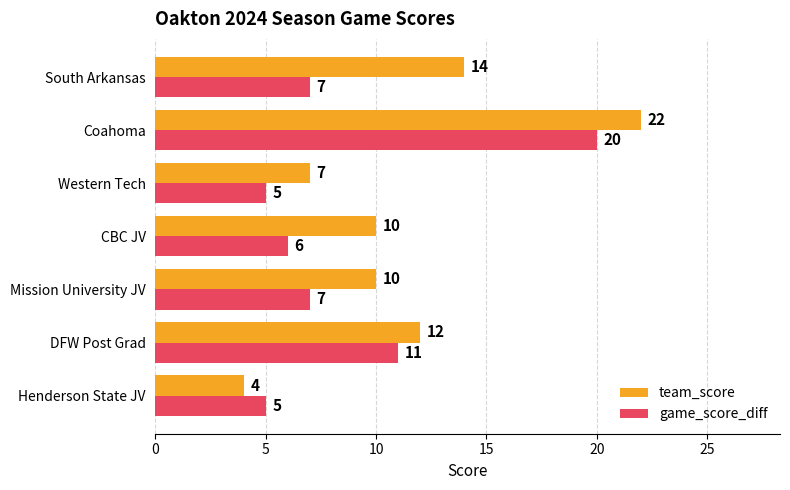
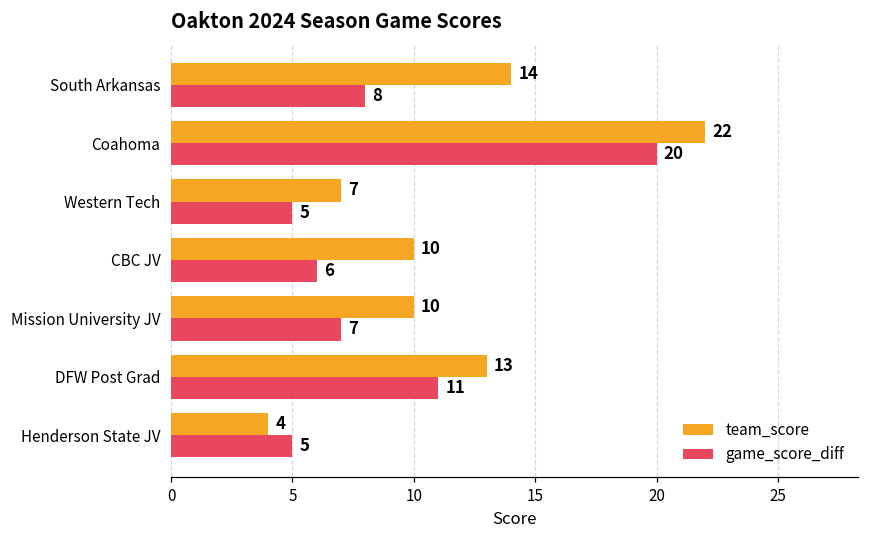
game_score_diff, South Arkansas: 7 -> 8
team_score, DFW Post Grad: 12 -> 13
